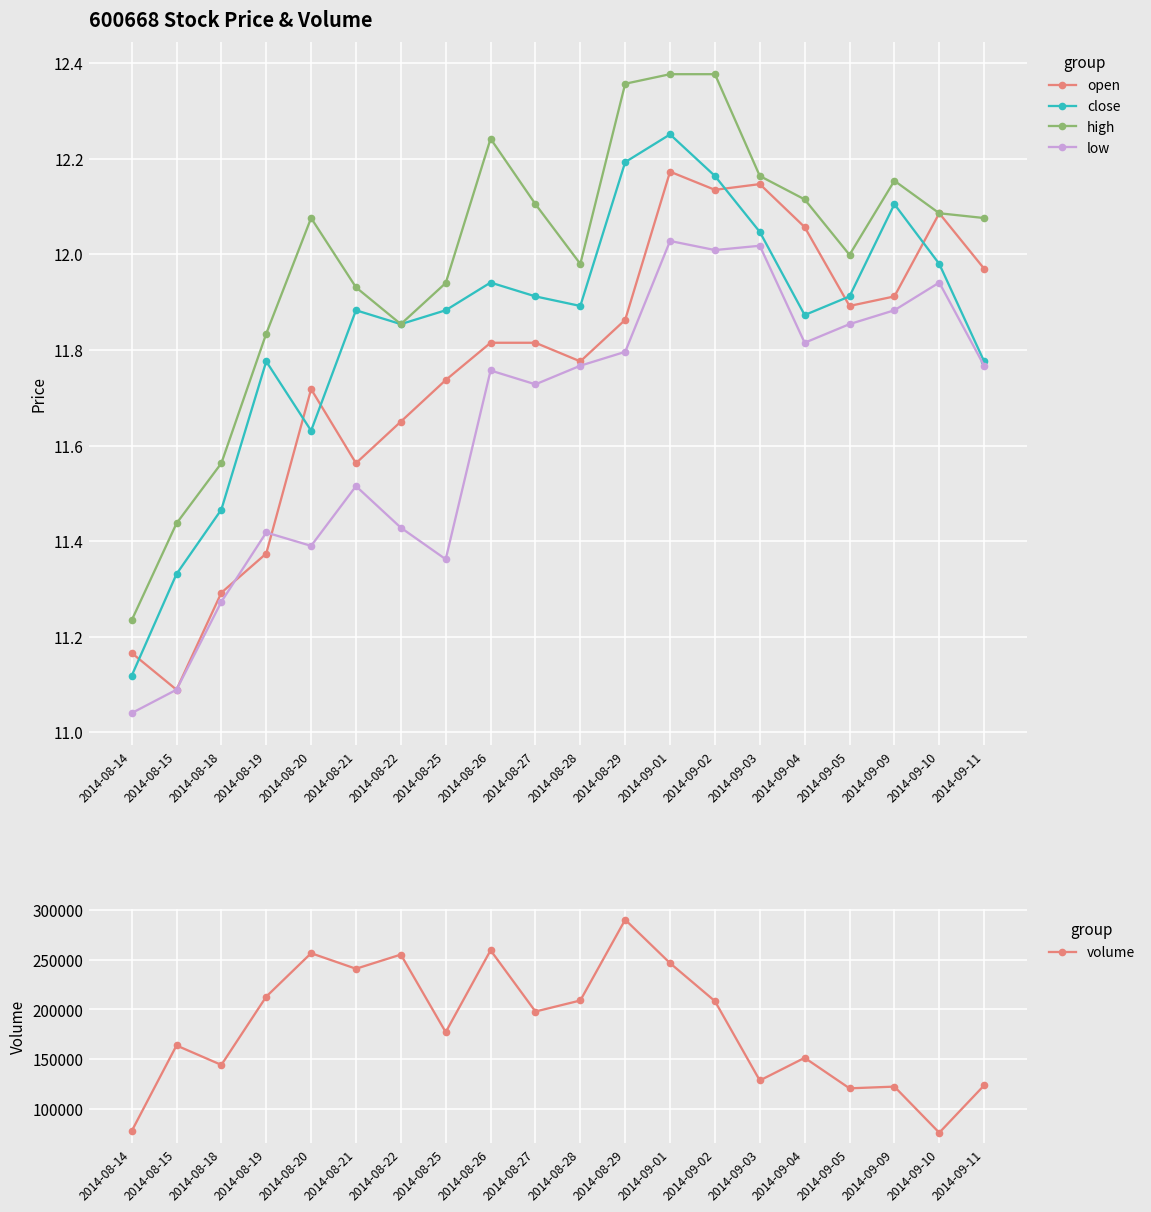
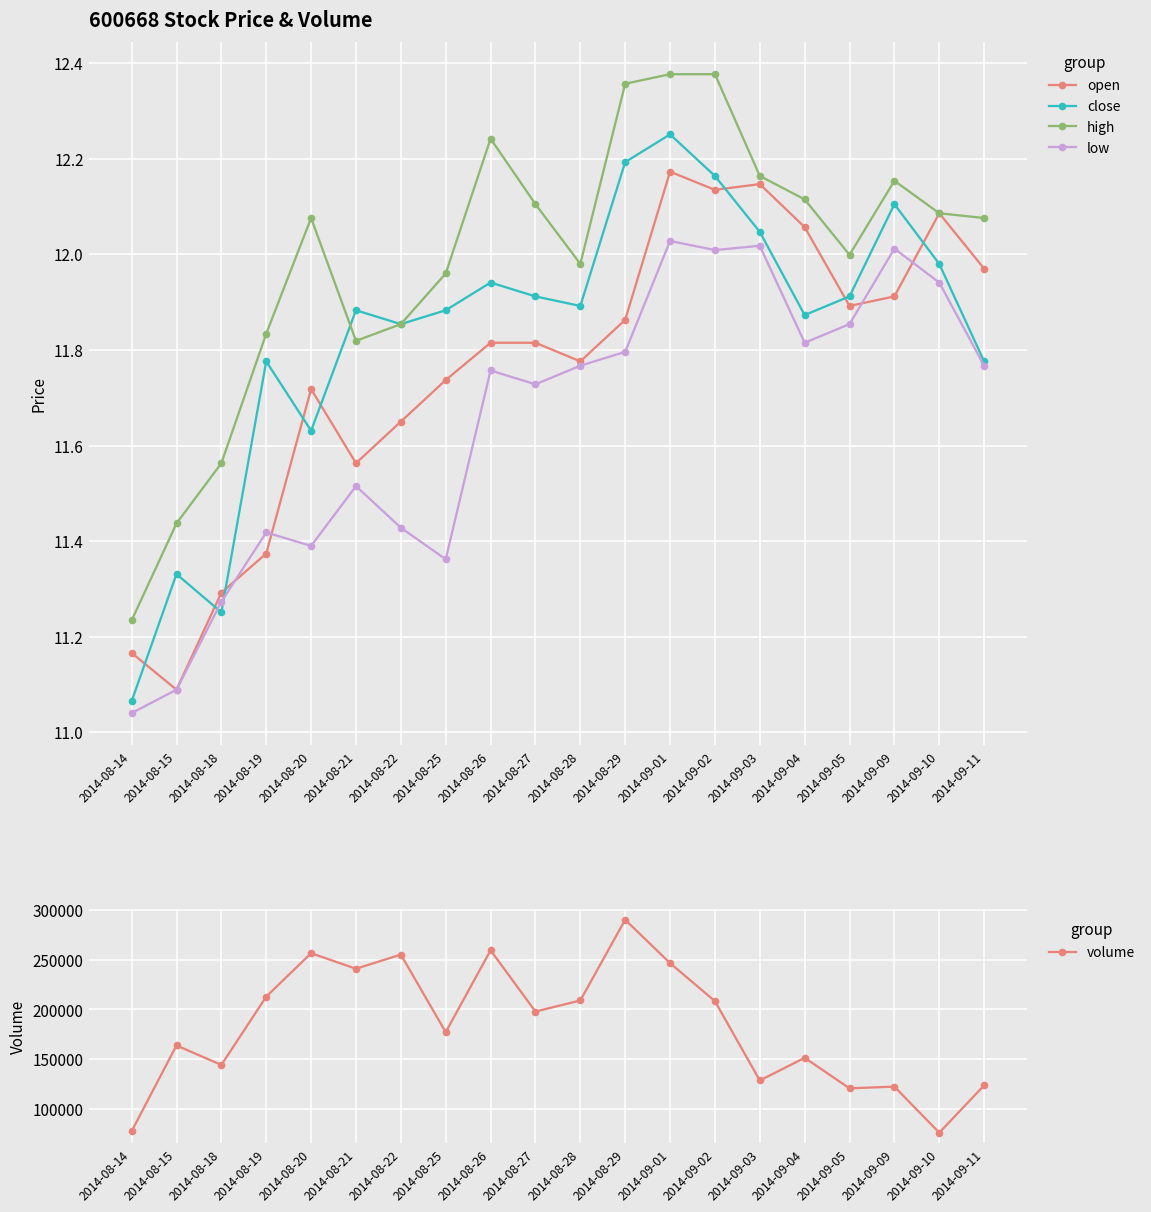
600668 Stock Price & Volume, close, 2014-08-14: 11.12 -> 11.07
600668 Stock Price & Volume, close, 2014-08-18: 11.47 -> 11.25
600668 Stock Price & Volume, high, 2014-08-21: 11.93 -> 11.82
600668 Stock Price & Volume, high, 2014-08-25: 11.94 -> 11.96
600668 Stock Price & Volume, low, 2014-09-09: 11.88 -> 12.01
